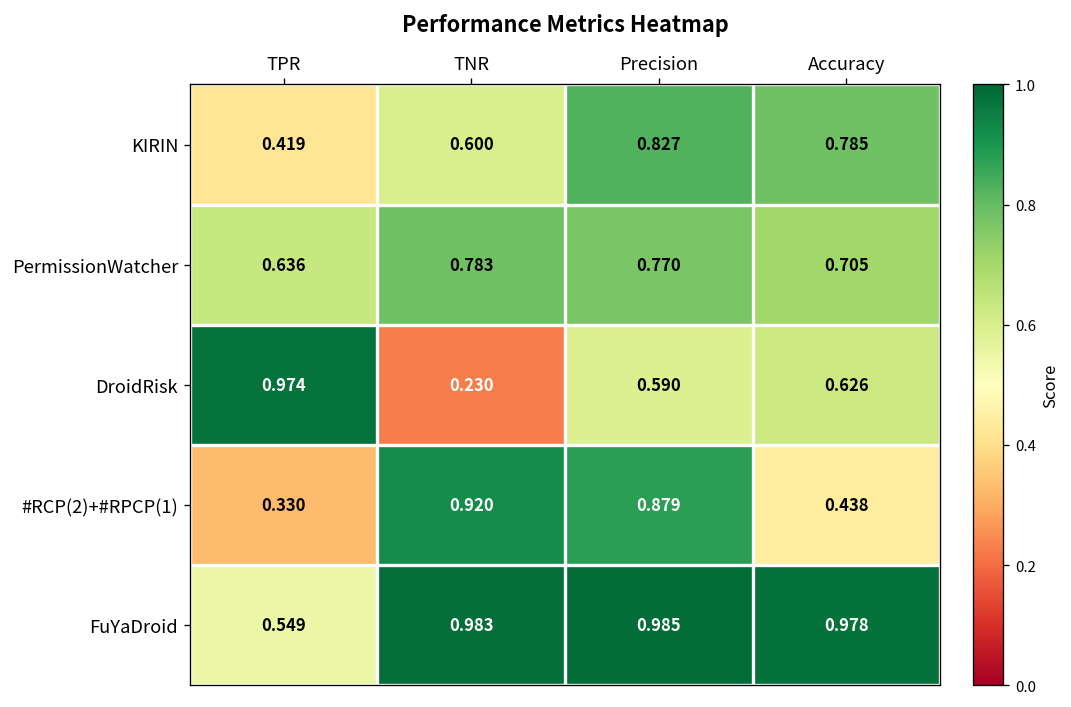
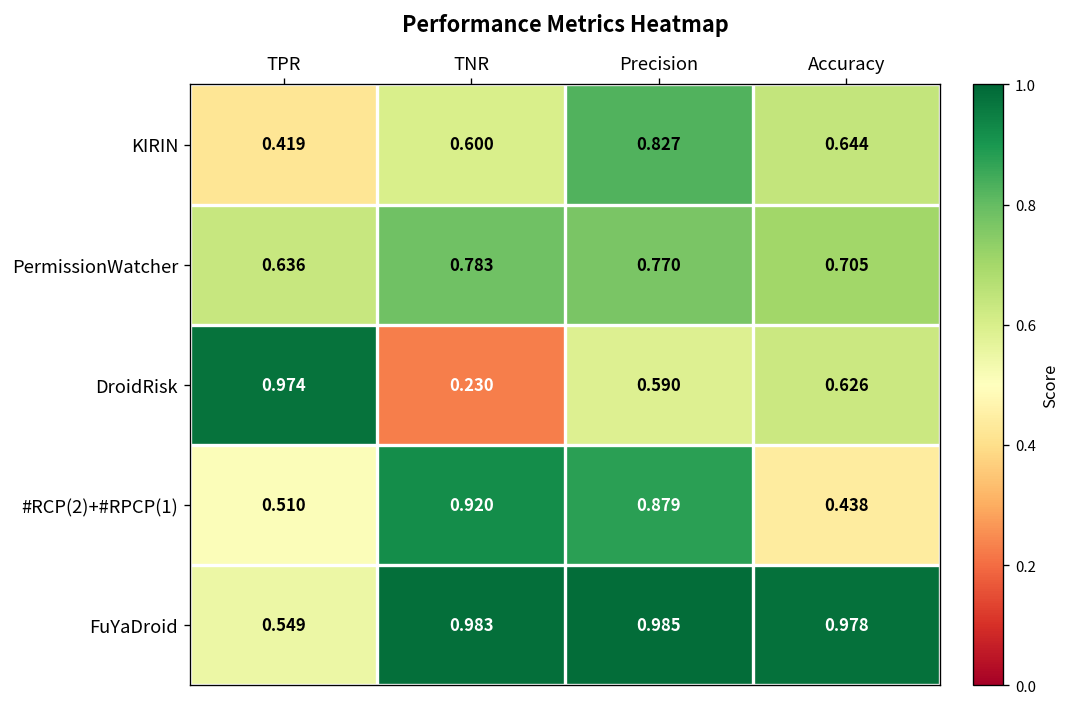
KIRIN, Accuracy: 0.785 -> 0.644
#RCP(2)+#RPCP(1), TPR: 0.330 -> 0.510
